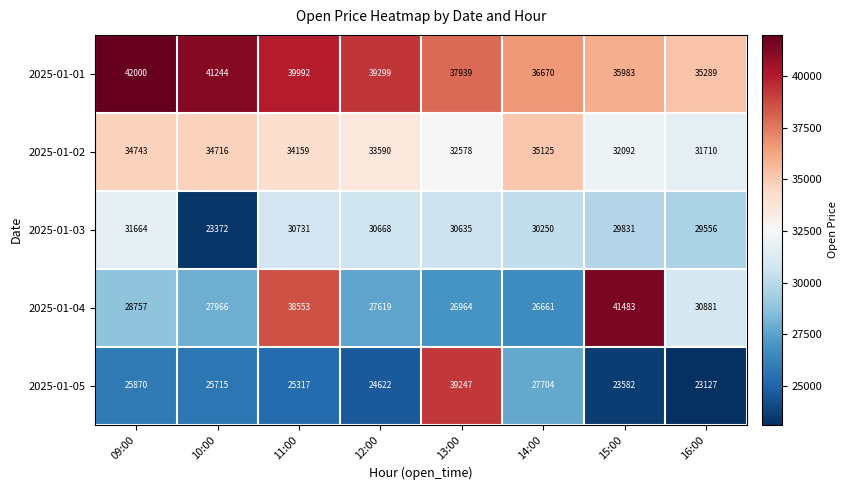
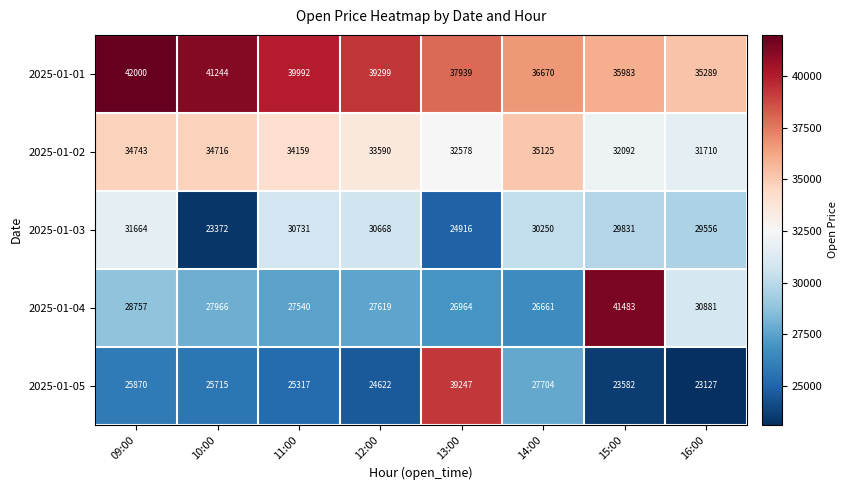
2025-01-03, 13:00: 30635 -> 24916
2025-01-04, 11:00: 38553 -> 27540
